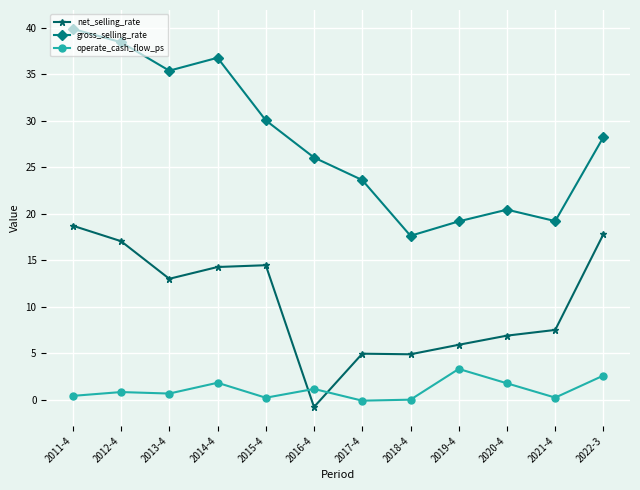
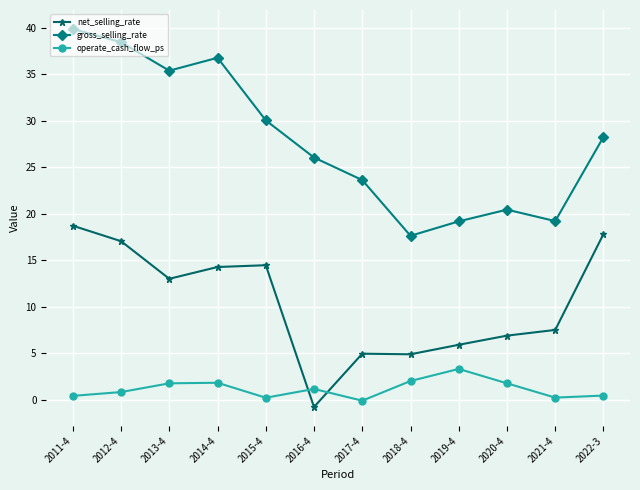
operate_cash_flow_ps, 2013-4: 1 -> 2
operate_cash_flow_ps, 2018-4: 0 -> 2
operate_cash_flow_ps, 2022-3: 3 -> 0
